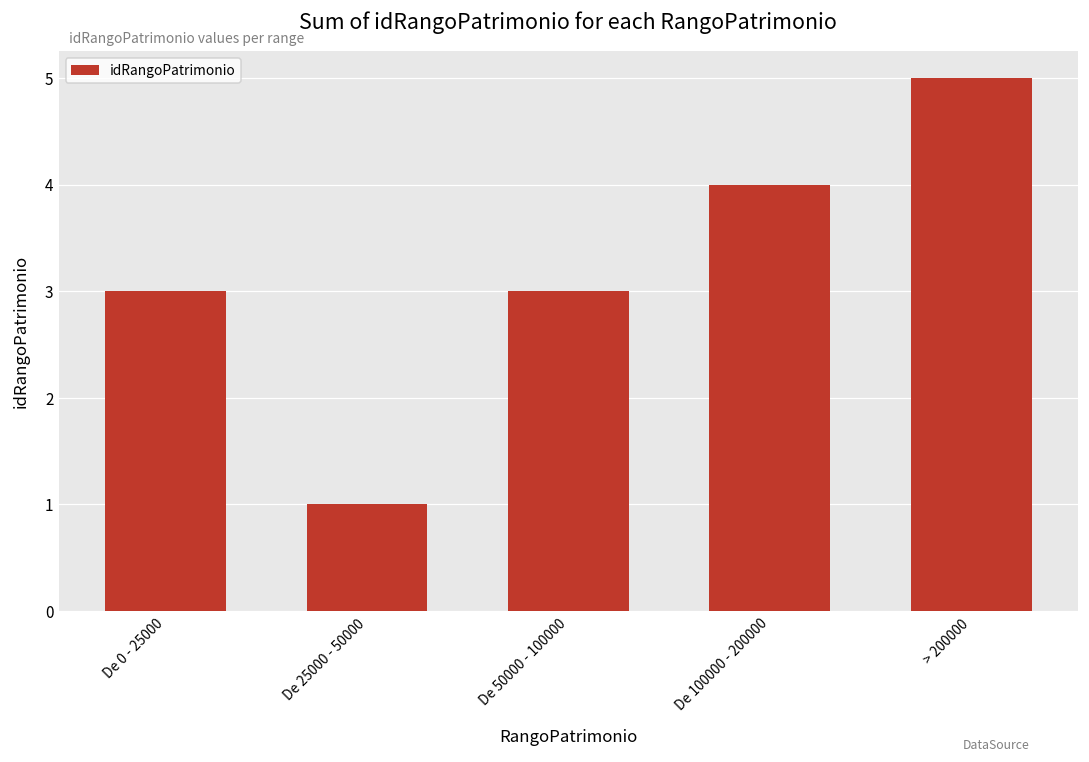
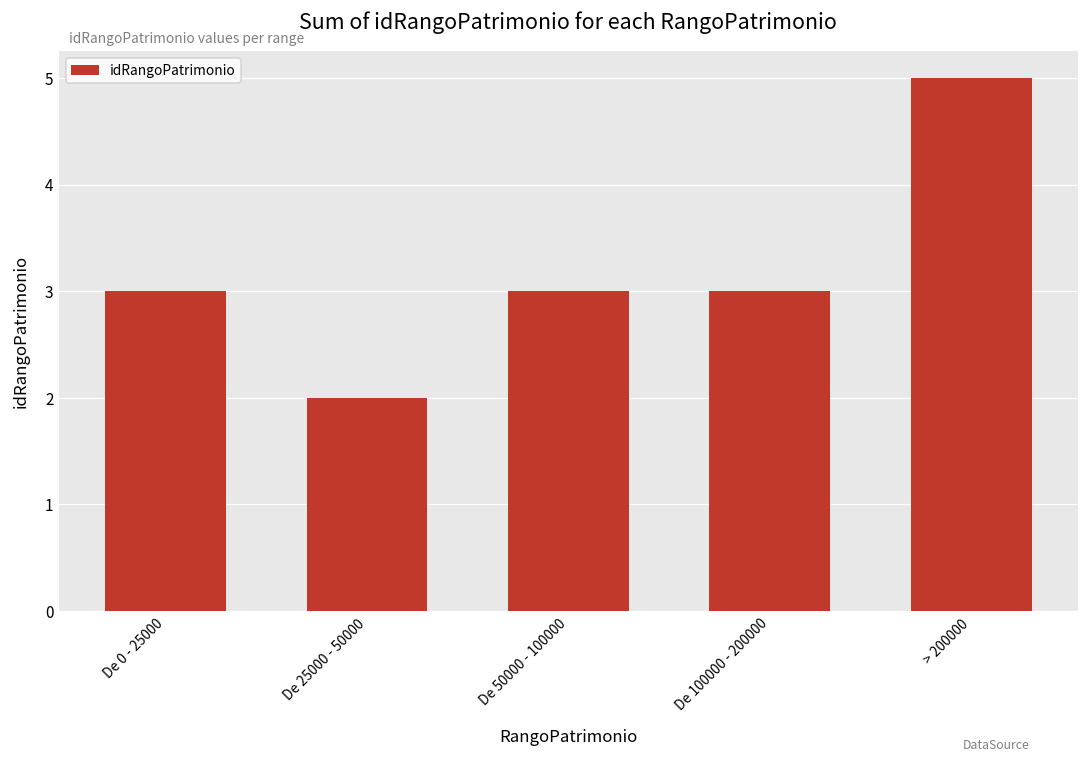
De 25000 - 50000: 1 -> 2
De 100000 - 200000: 4 -> 3
